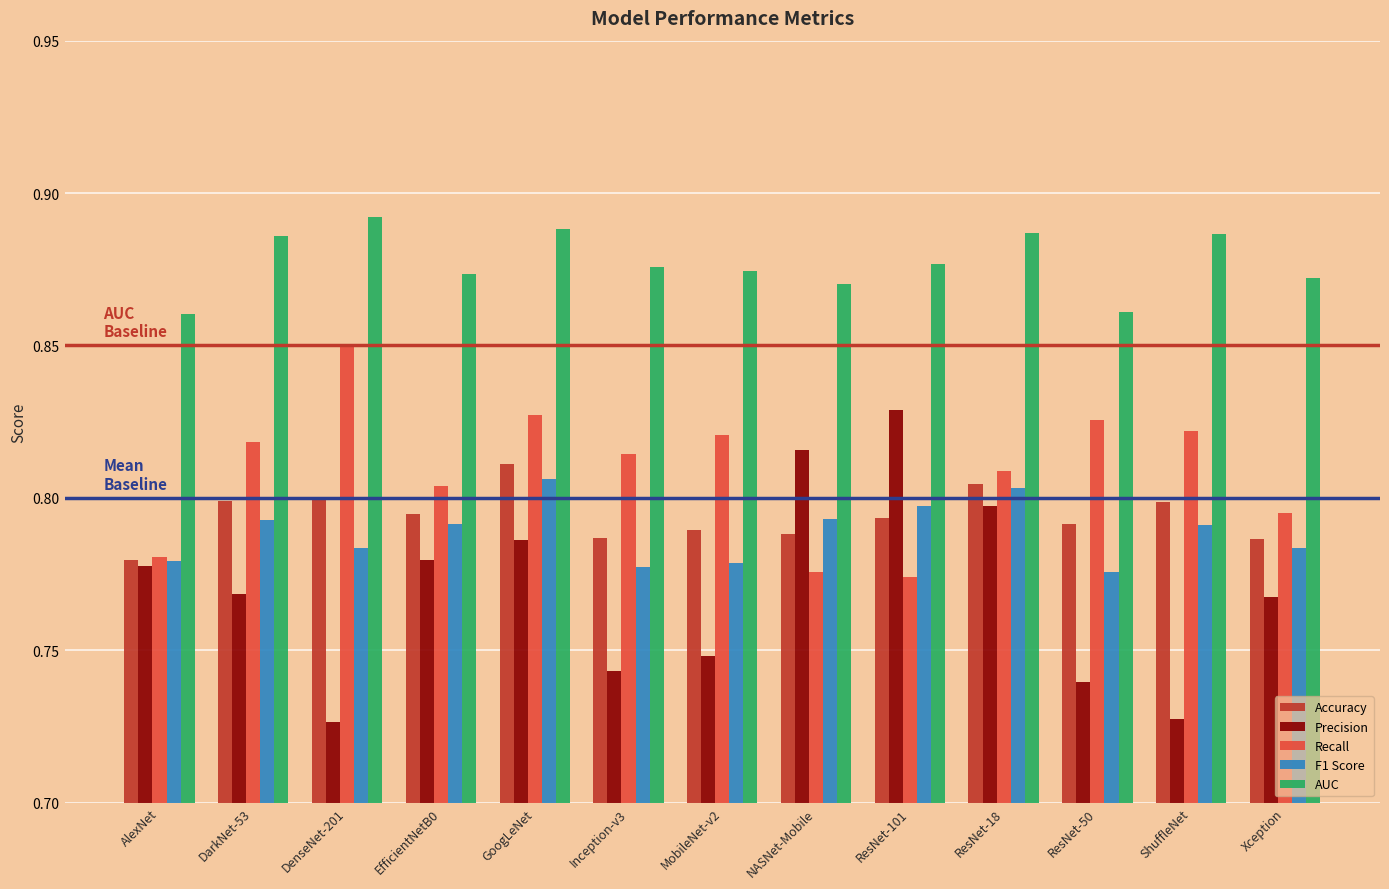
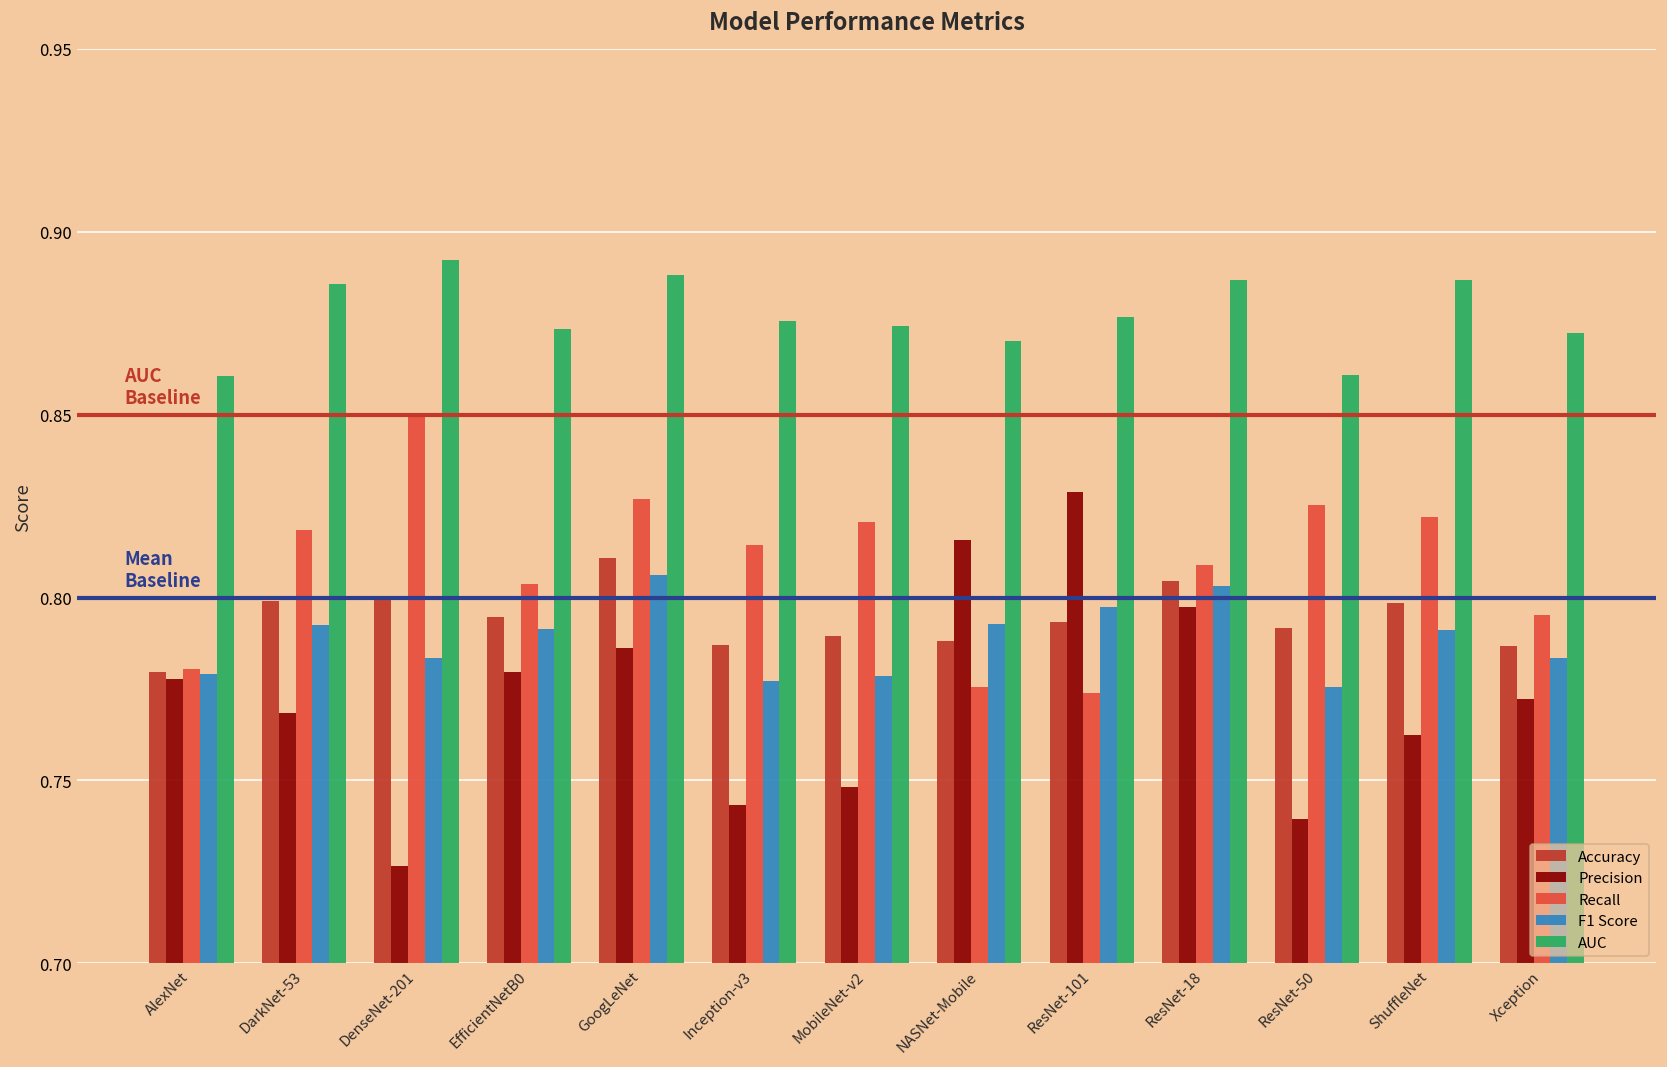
Precision, ShuffleNet: 0.728 -> 0.762
Precision, Xception: 0.767 -> 0.772
